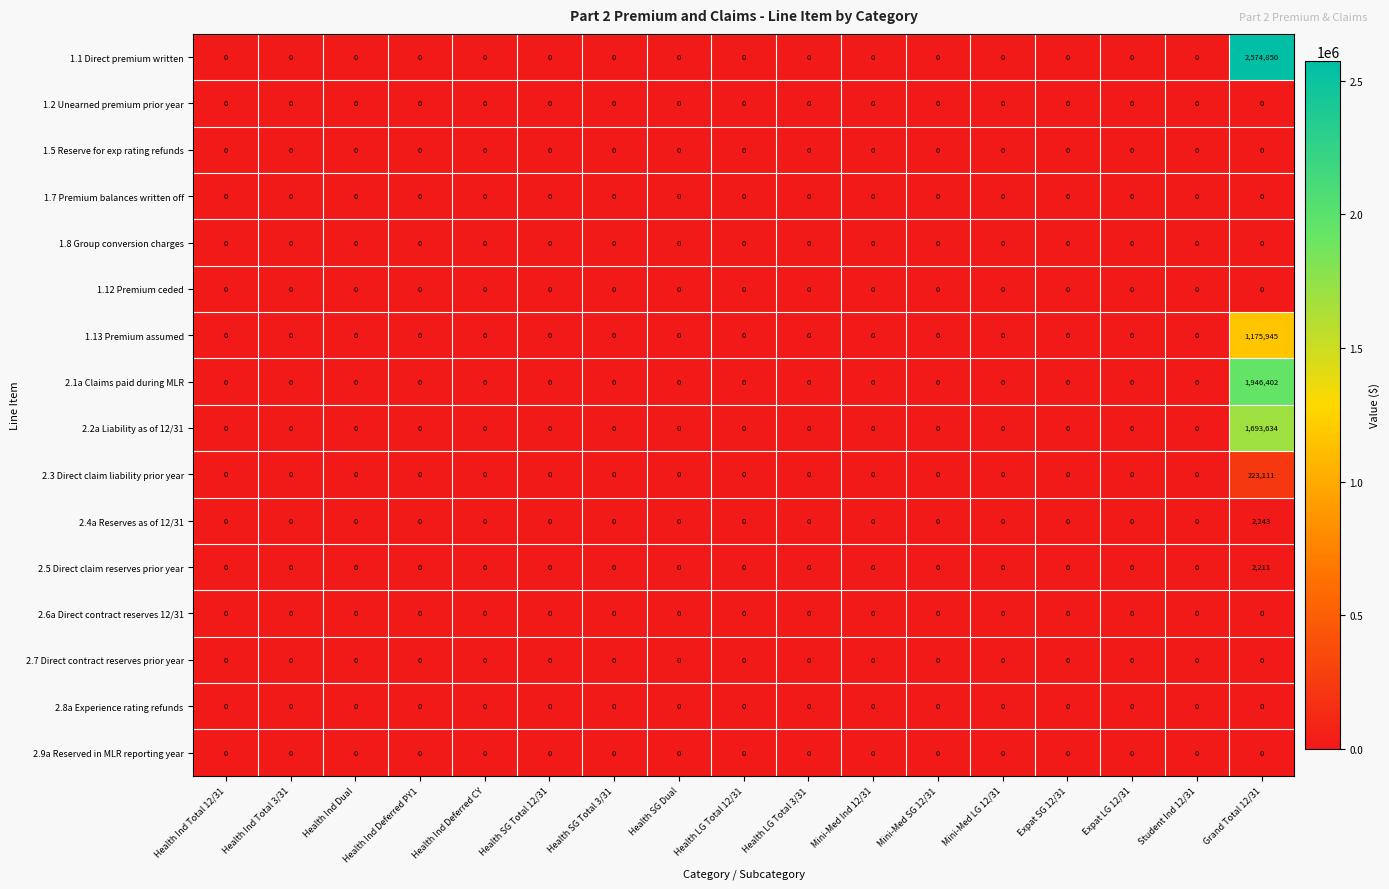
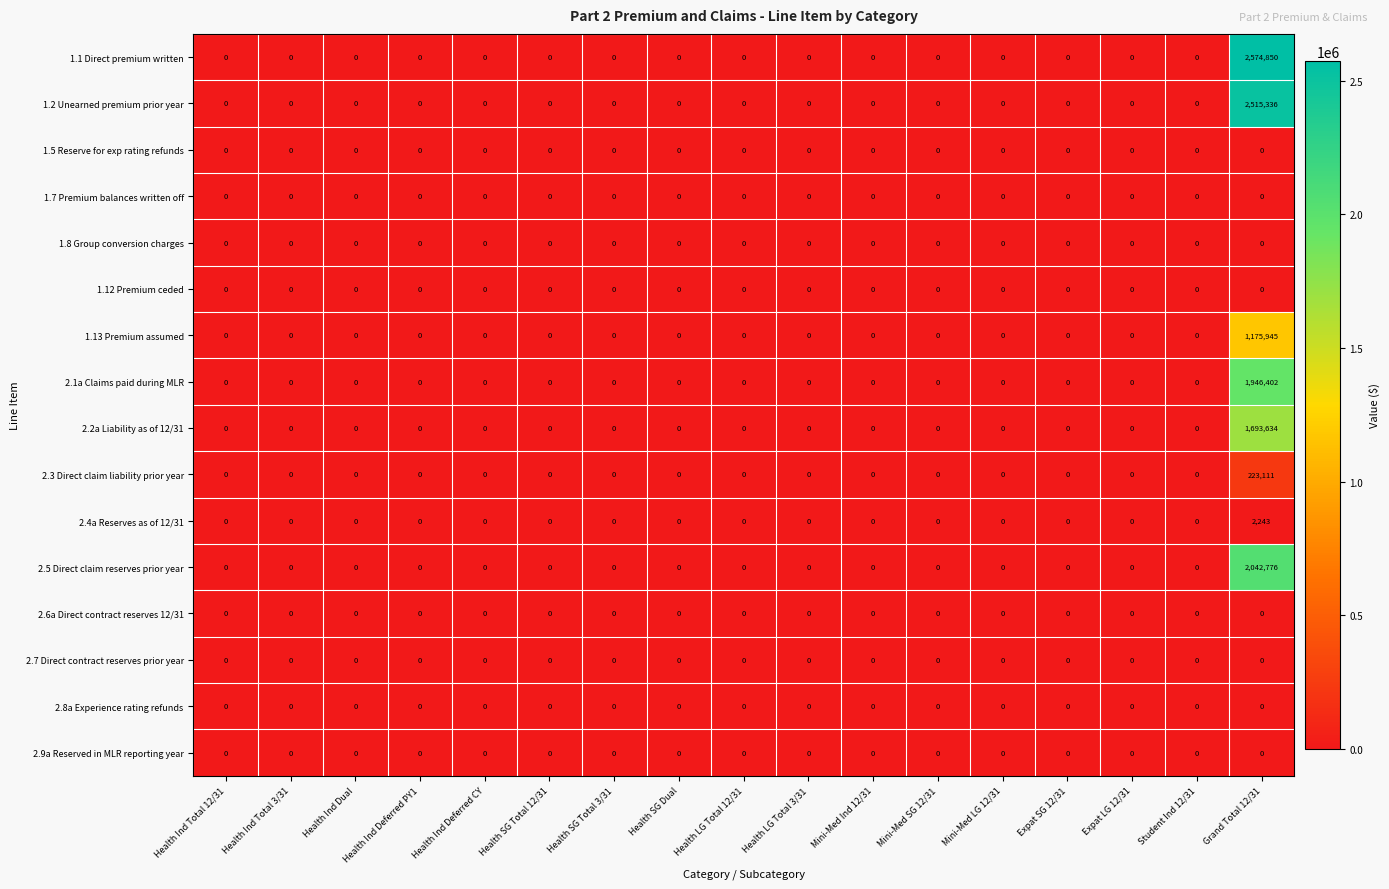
1.2 Unearned premium prior year, Grand Total 12/31: 0 -> 2,515,336
2.5 Direct claim reserves prior year, Grand Total 12/31: 2,211 -> 2,042,776
